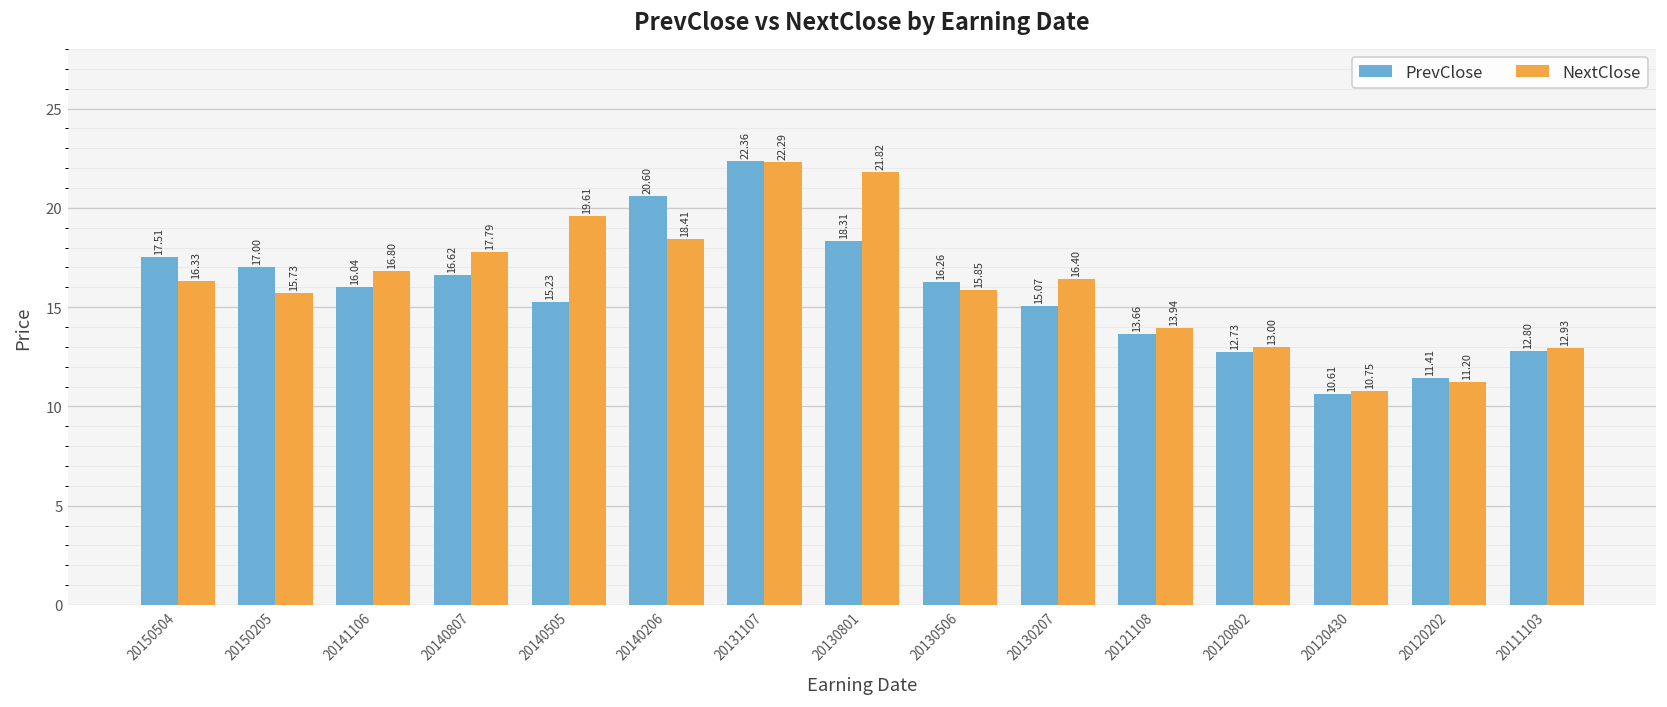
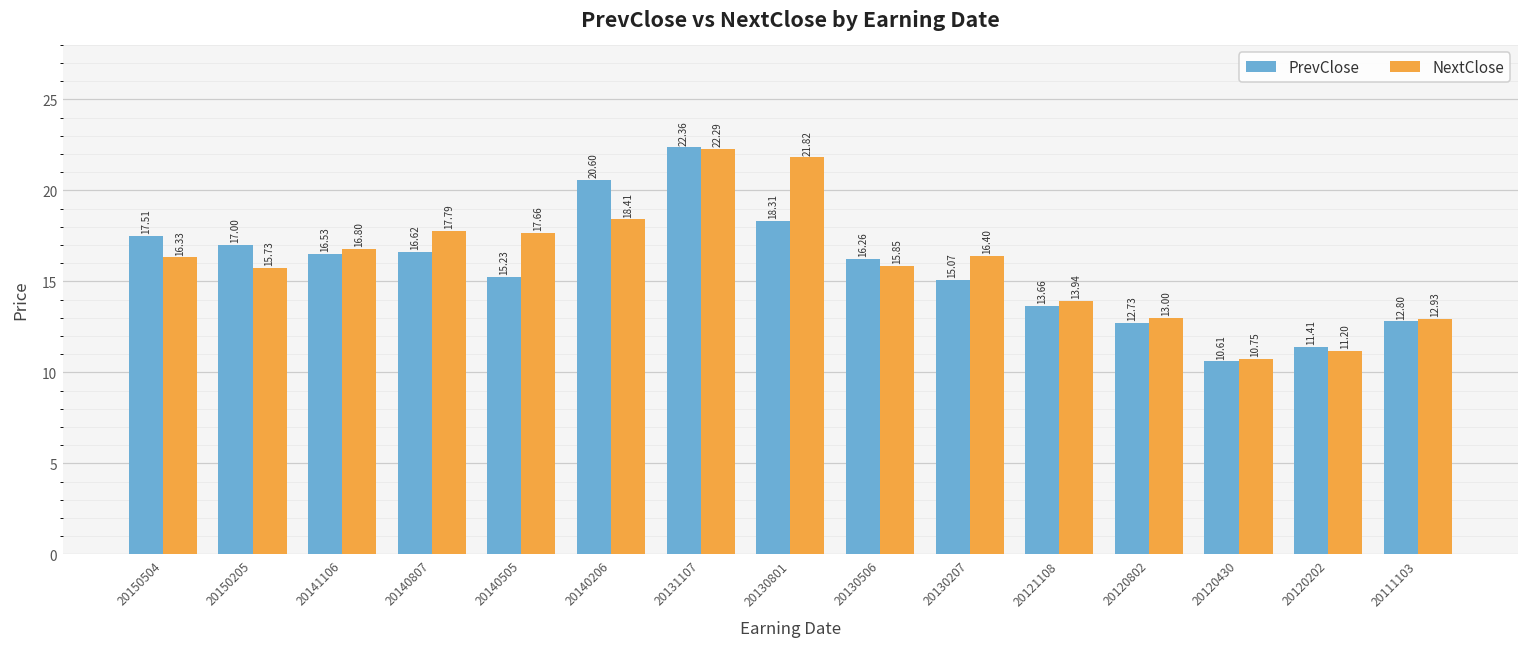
PrevClose, 20141106: 16.04 -> 16.53
NextClose, 20140505: 19.61 -> 17.66
